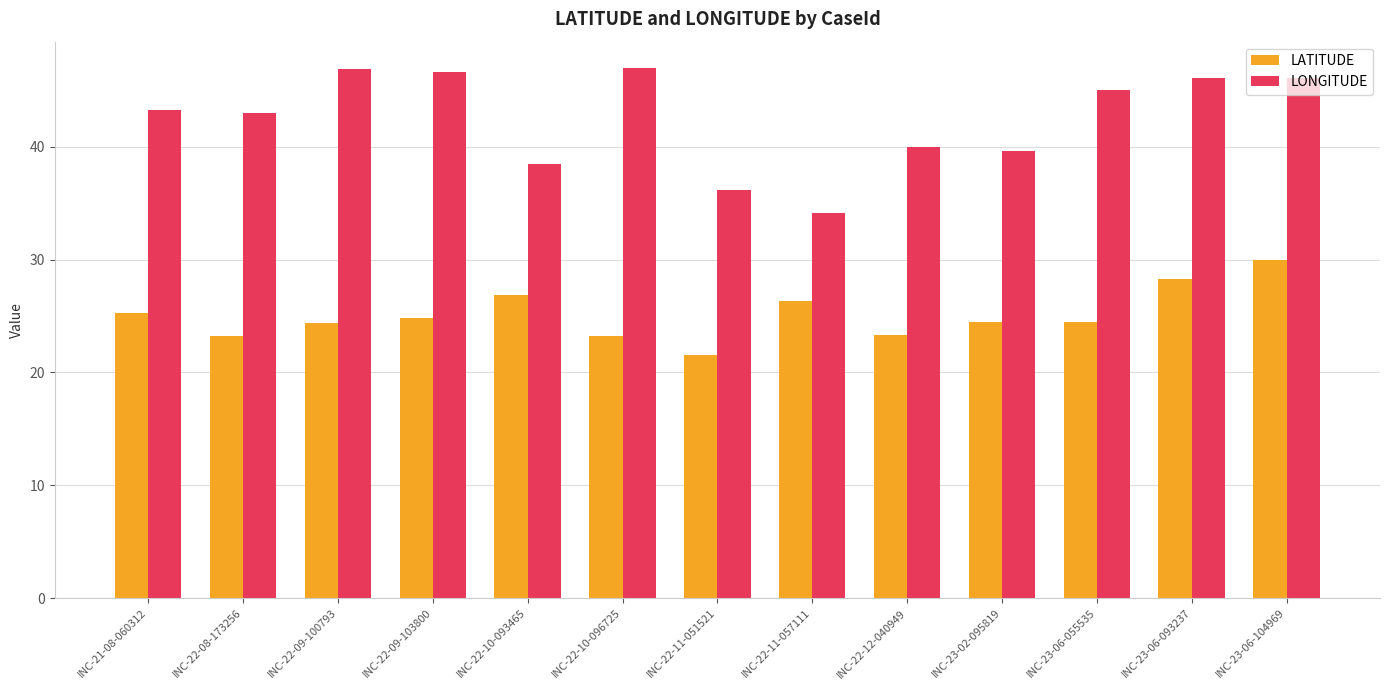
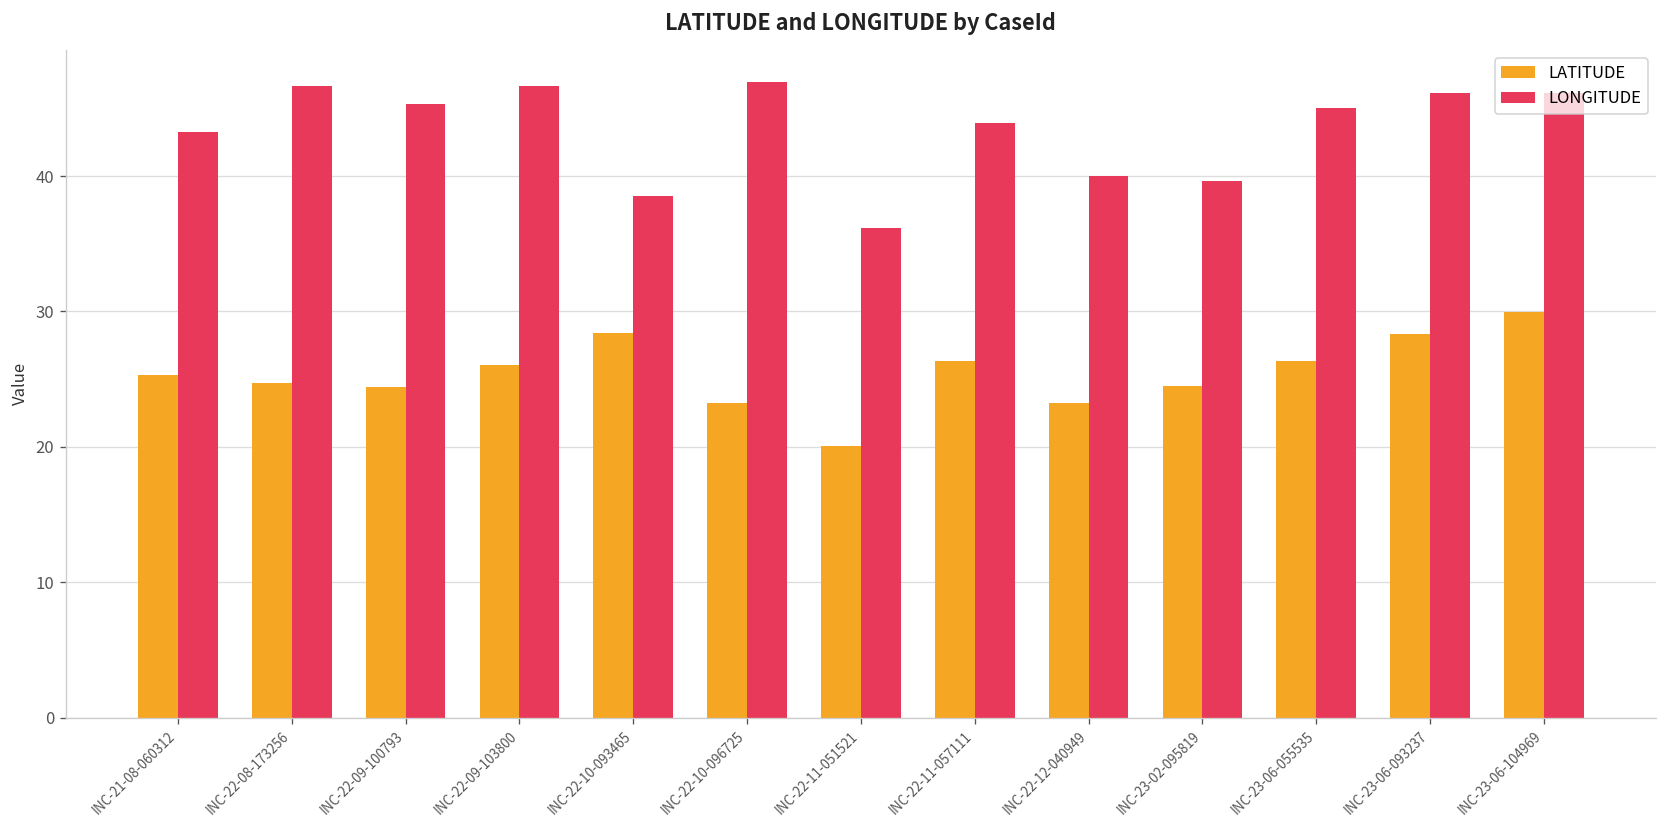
LATITUDE, INC-22-08-173256: 23.2 -> 24.7
LONGITUDE, INC-22-08-173256: 43.0 -> 46.7
LONGITUDE, INC-22-09-100793: 46.8 -> 45.3
LATITUDE, INC-22-09-103800: 24.8 -> 26.0
LATITUDE, INC-22-10-093465: 26.8 -> 28.4
LATITUDE, INC-22-11-051521: 21.6 -> 20.1
LONGITUDE, INC-22-11-057111: 34.1 -> 43.9
LATITUDE, INC-23-06-055535: 24.5 -> 26.3
